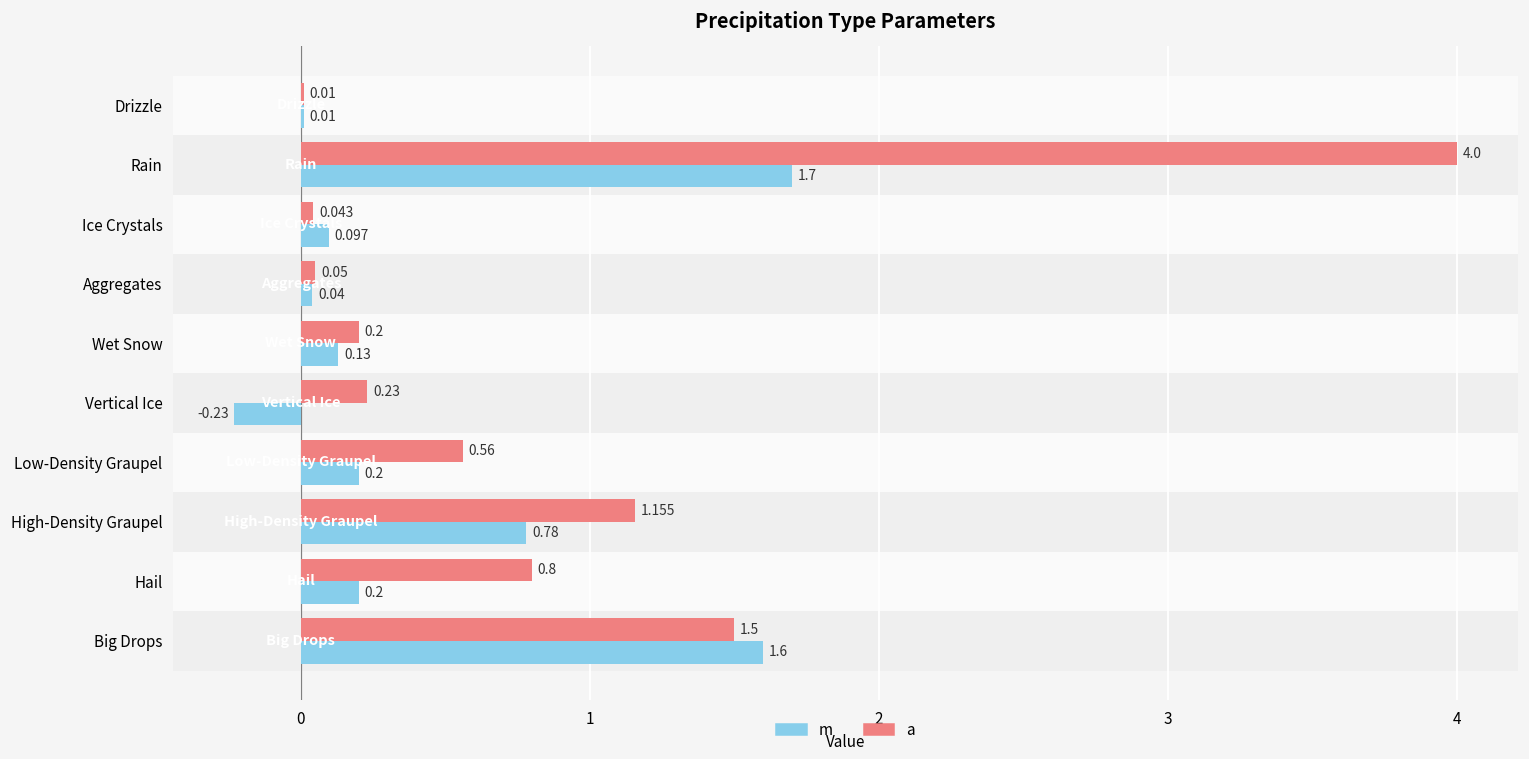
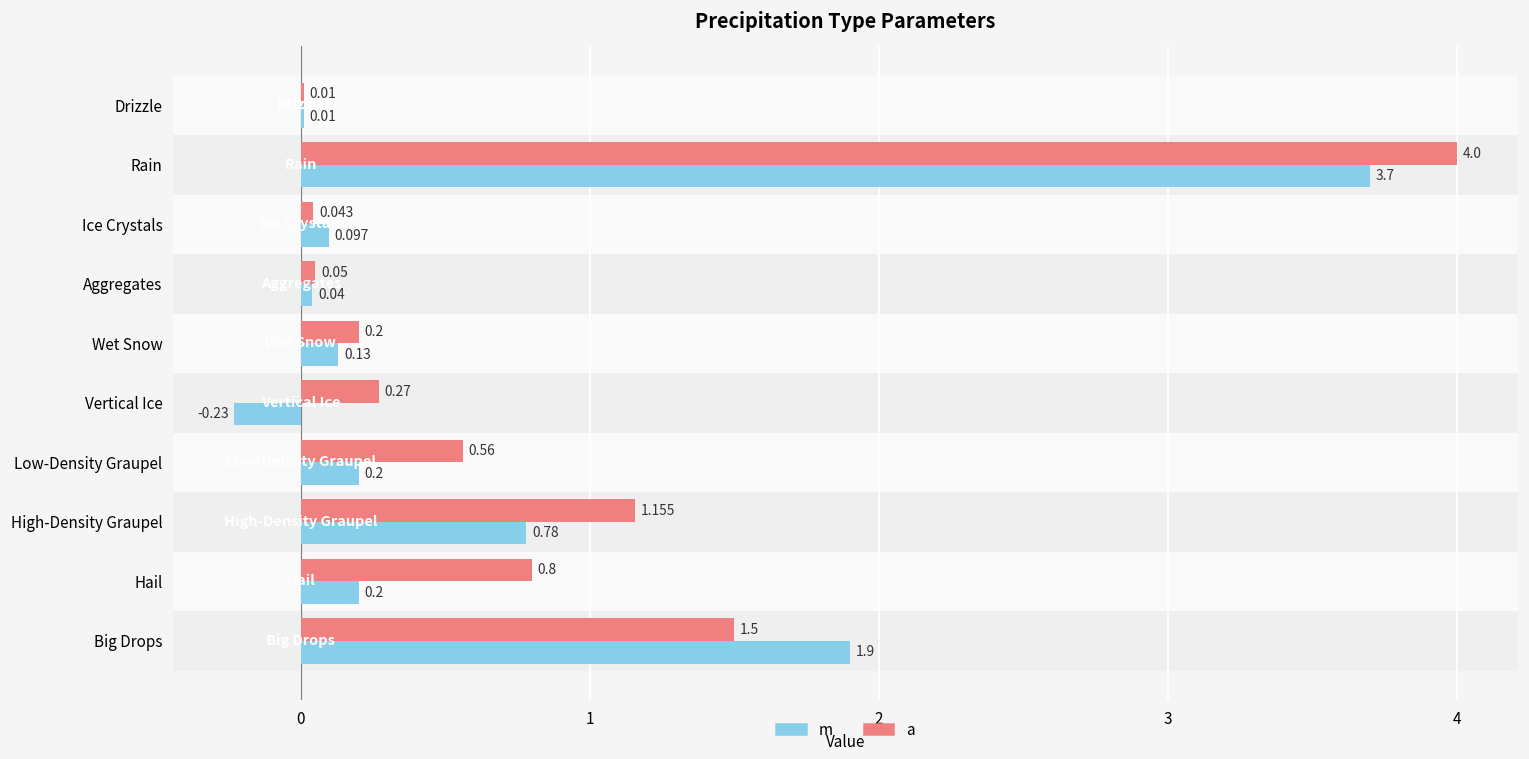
m, Rain: 1.7 -> 3.7
a, Vertical Ice: 0.23 -> 0.27
m, Big Drops: 1.6 -> 1.9
